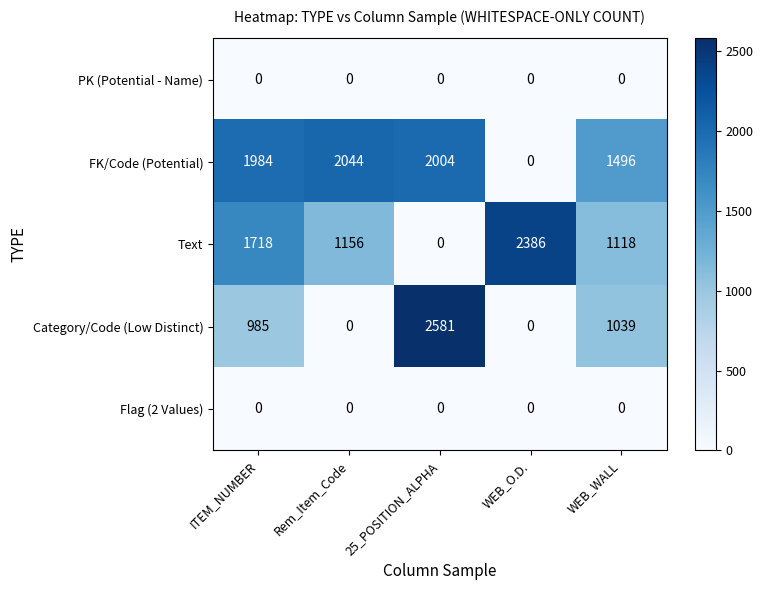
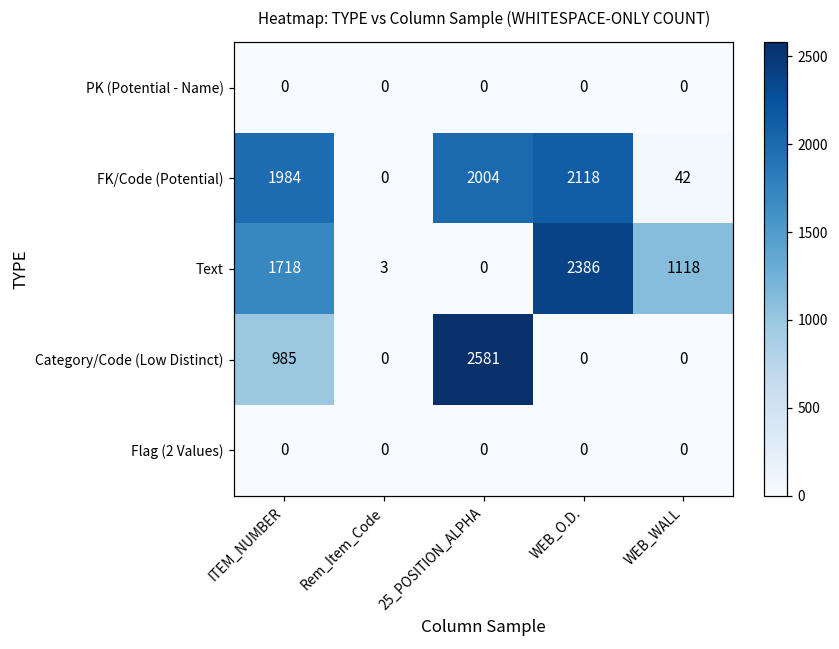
FK/Code (Potential), Rem_Item_Code: 2044 -> 0
FK/Code (Potential), WEB_O.D.: 0 -> 2118
FK/Code (Potential), WEB_WALL: 1496 -> 42
Text, Rem_Item_Code: 1156 -> 3
Category/Code (Low Distinct), WEB_WALL: 1039 -> 0
